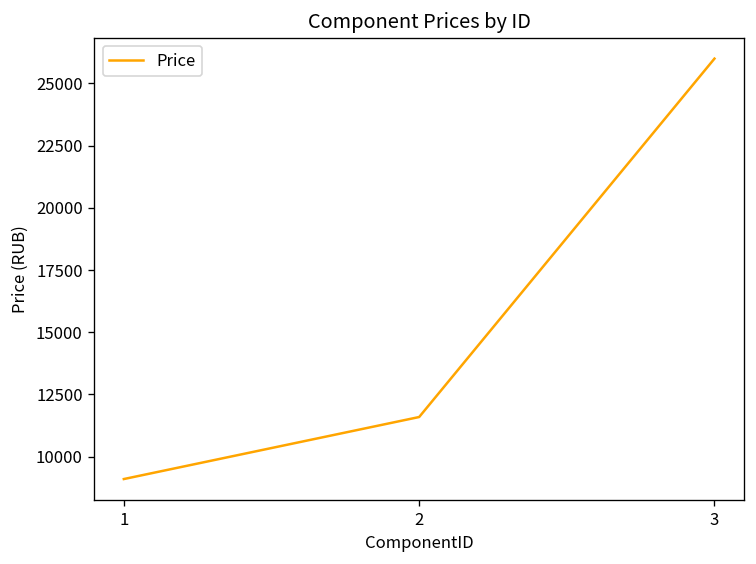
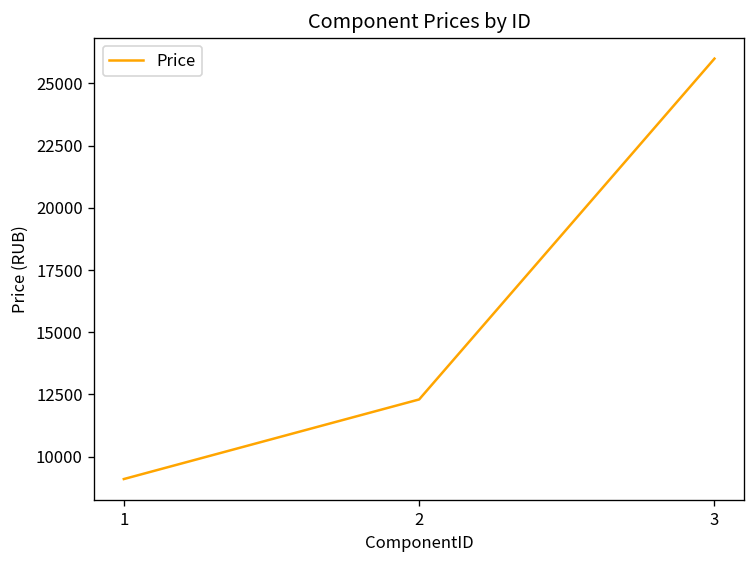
2: 11600 -> 12300
